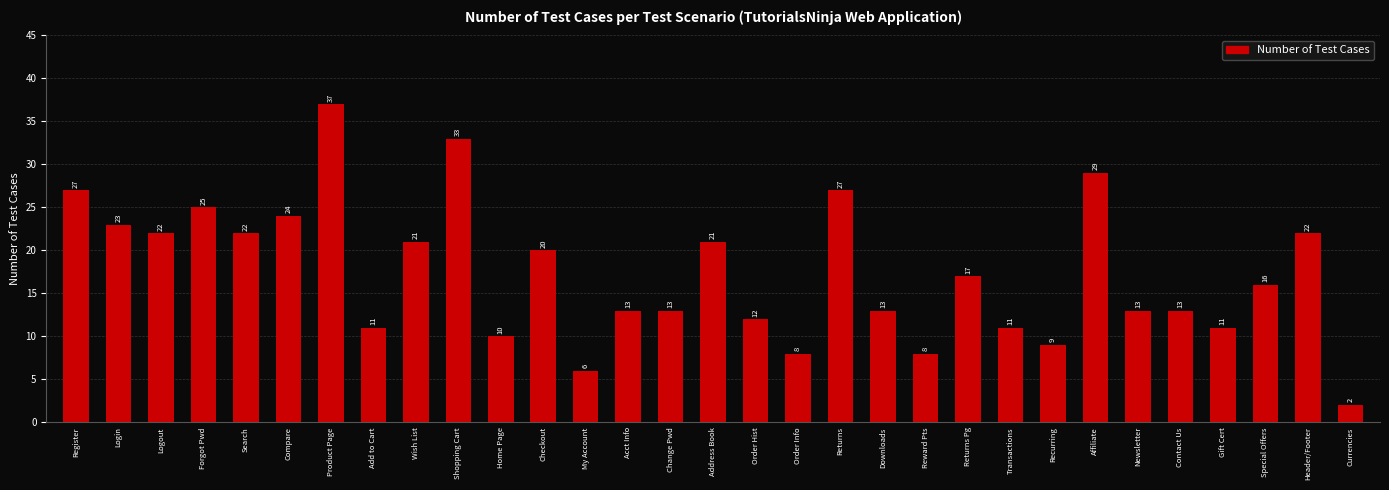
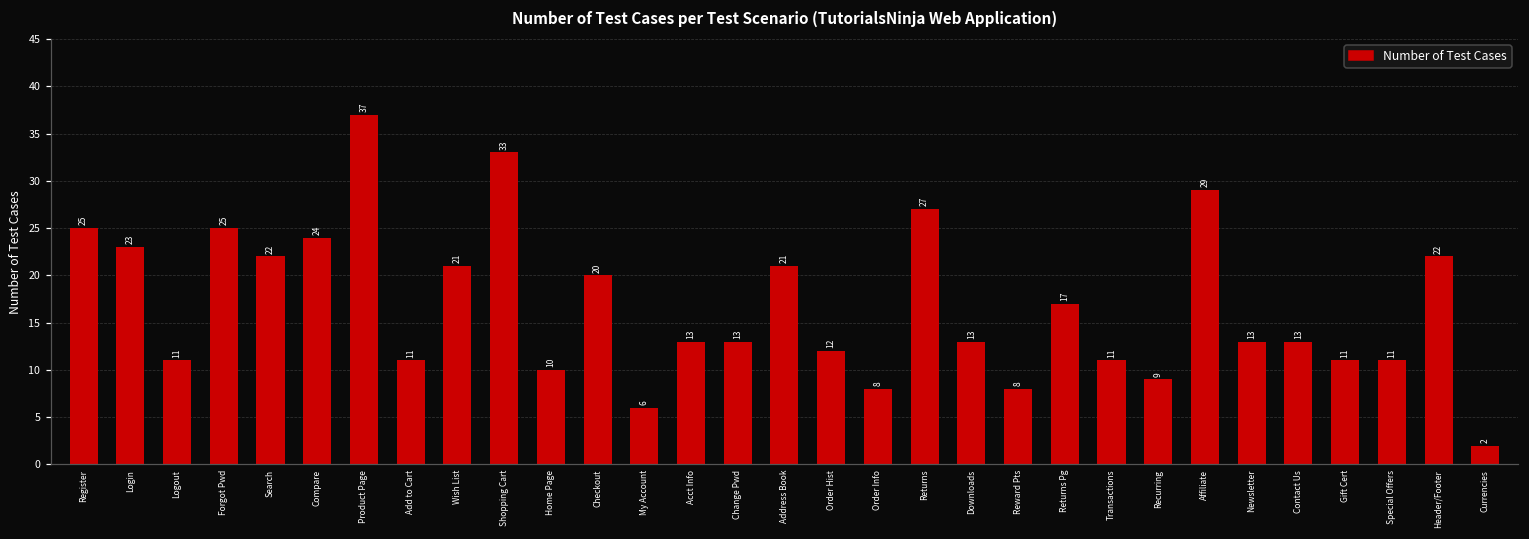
Register: 27 -> 25
Logout: 22 -> 11
Special Offers: 16 -> 11
